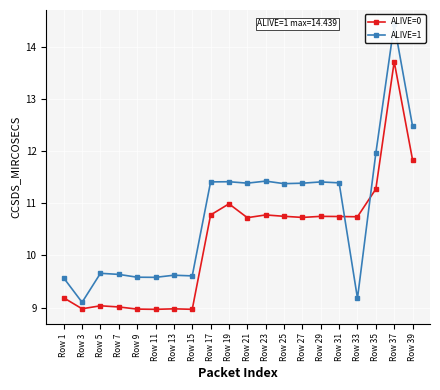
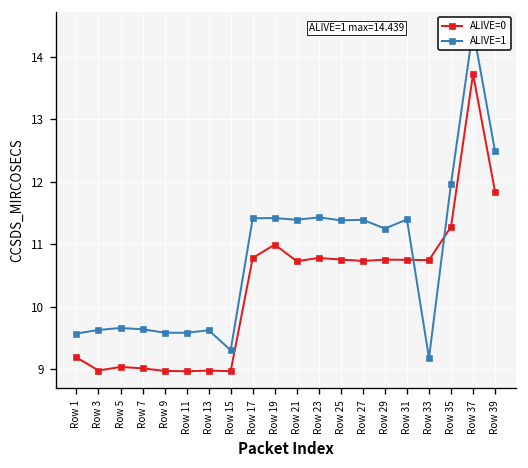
ALIVE=1, Row 3: 9.1 -> 9.6
ALIVE=1, Row 15: 9.6 -> 9.3
ALIVE=1, Row 29: 11.4 -> 11.2
